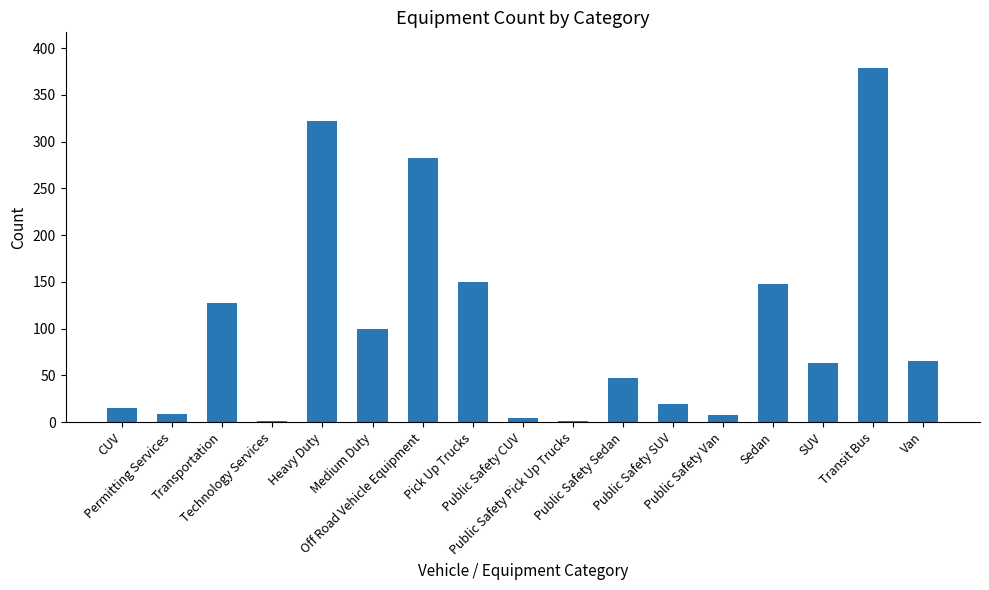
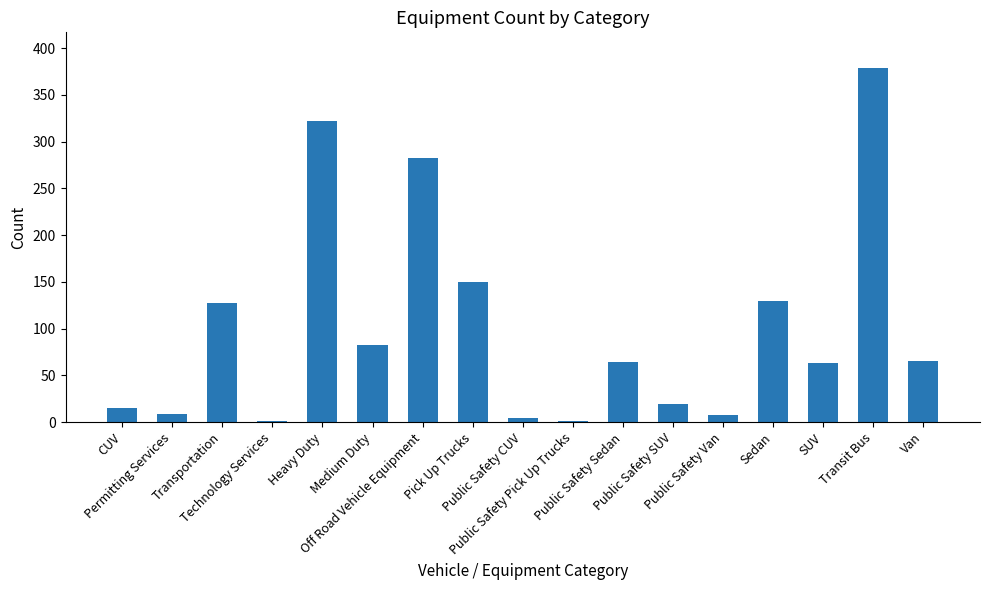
Medium Duty: 100 -> 80
Public Safety Sedan: 50 -> 60
Sedan: 150 -> 130
